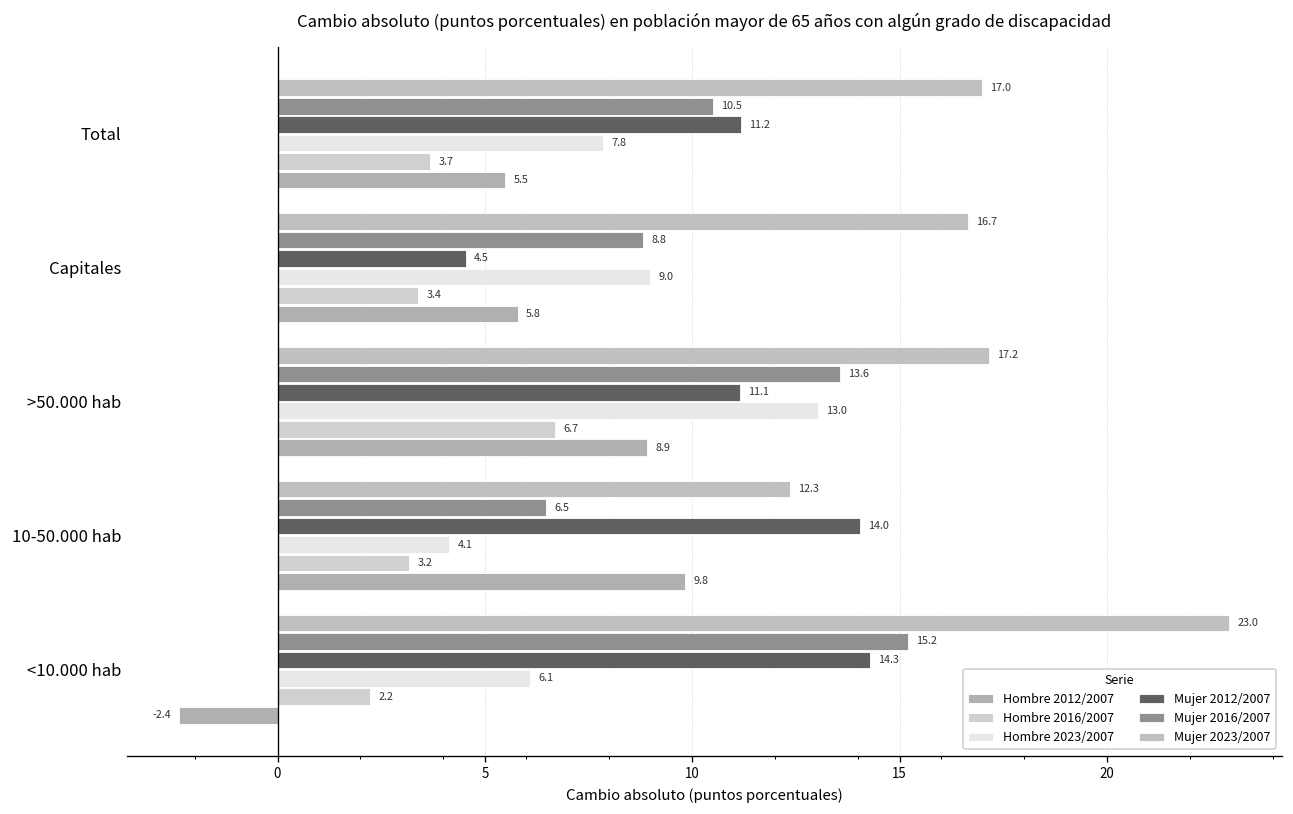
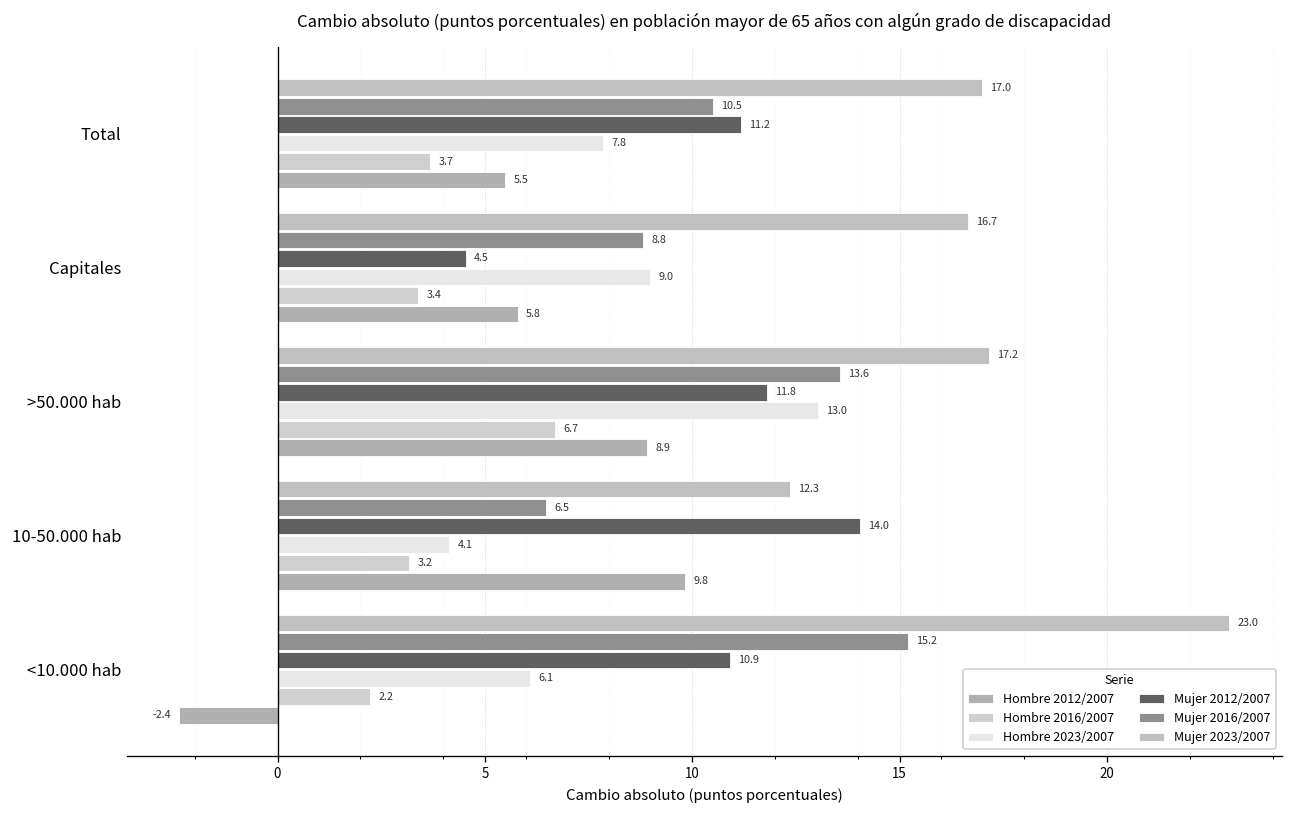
Mujer 2012/2007, >50.000 hab: 11.1 -> 11.8
Mujer 2012/2007, <10.000 hab: 14.3 -> 10.9
